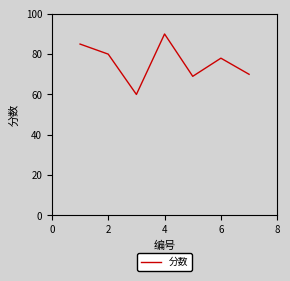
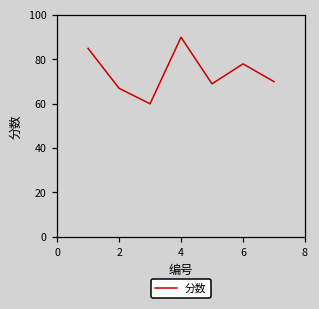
2: 80 -> 67
